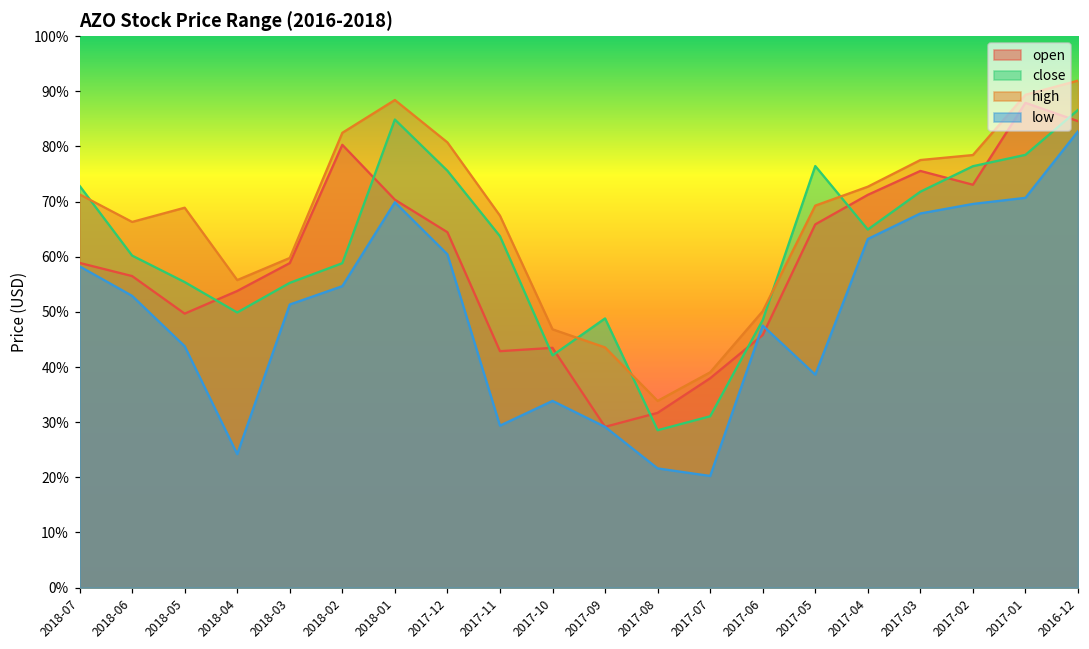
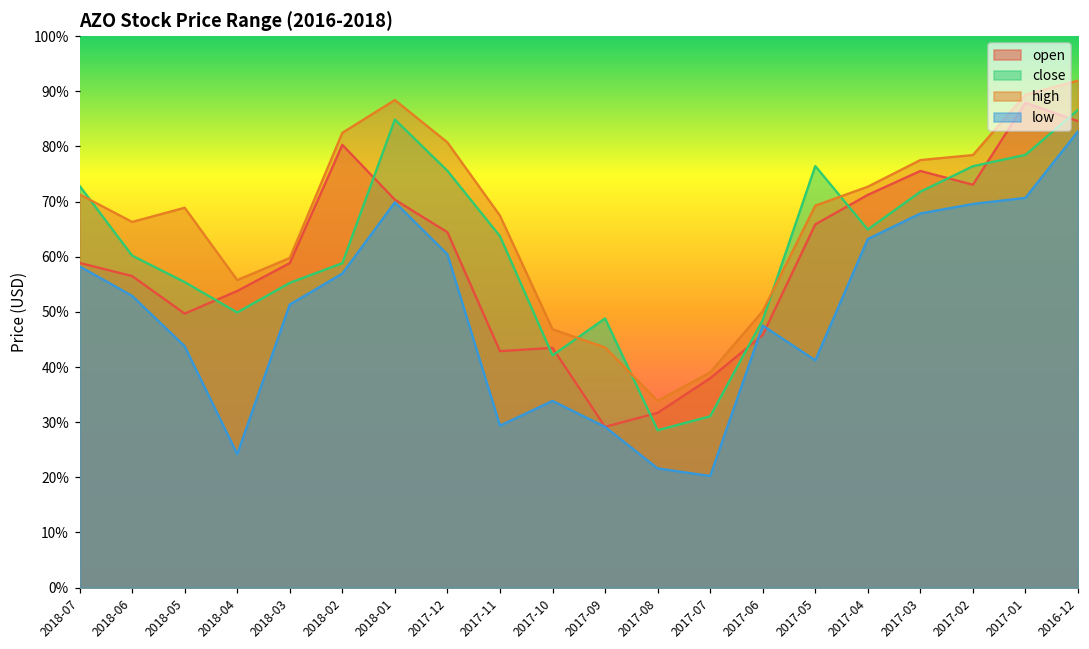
low, 2018-02: 55% -> 57%
low, 2017-05: 39% -> 41%
